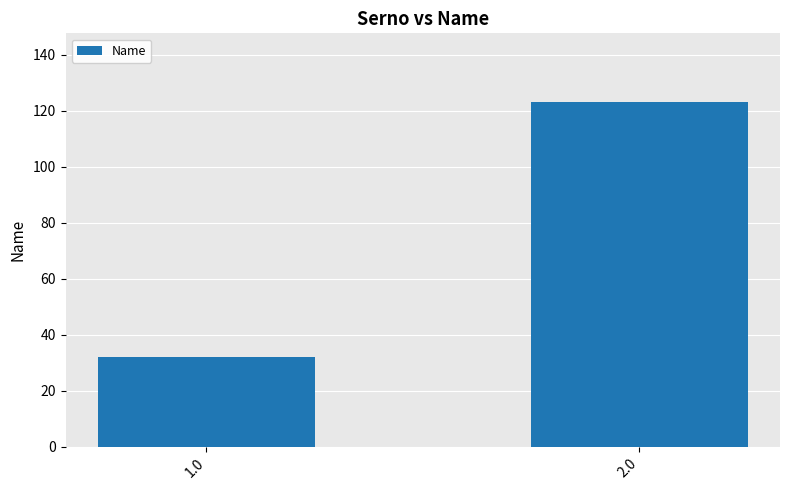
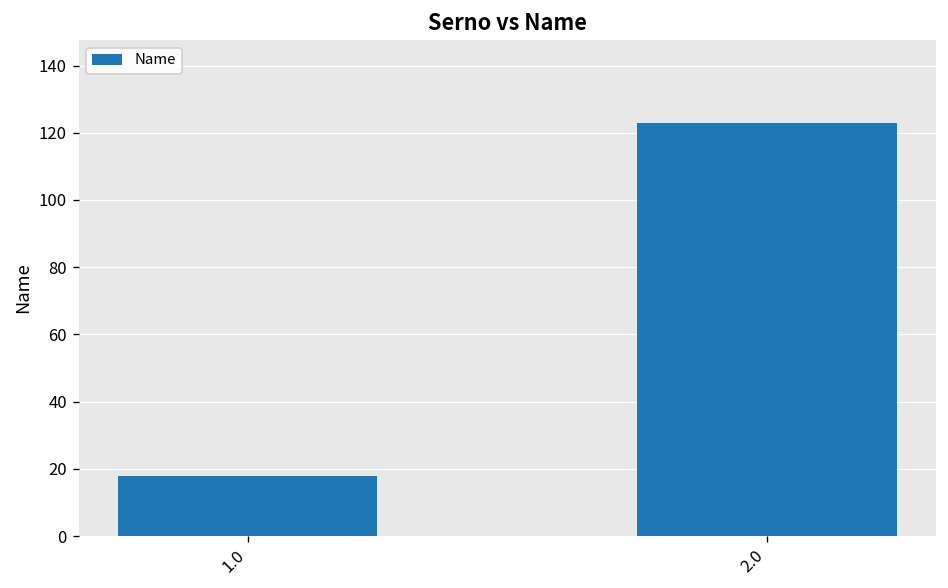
1.0: 32 -> 18
